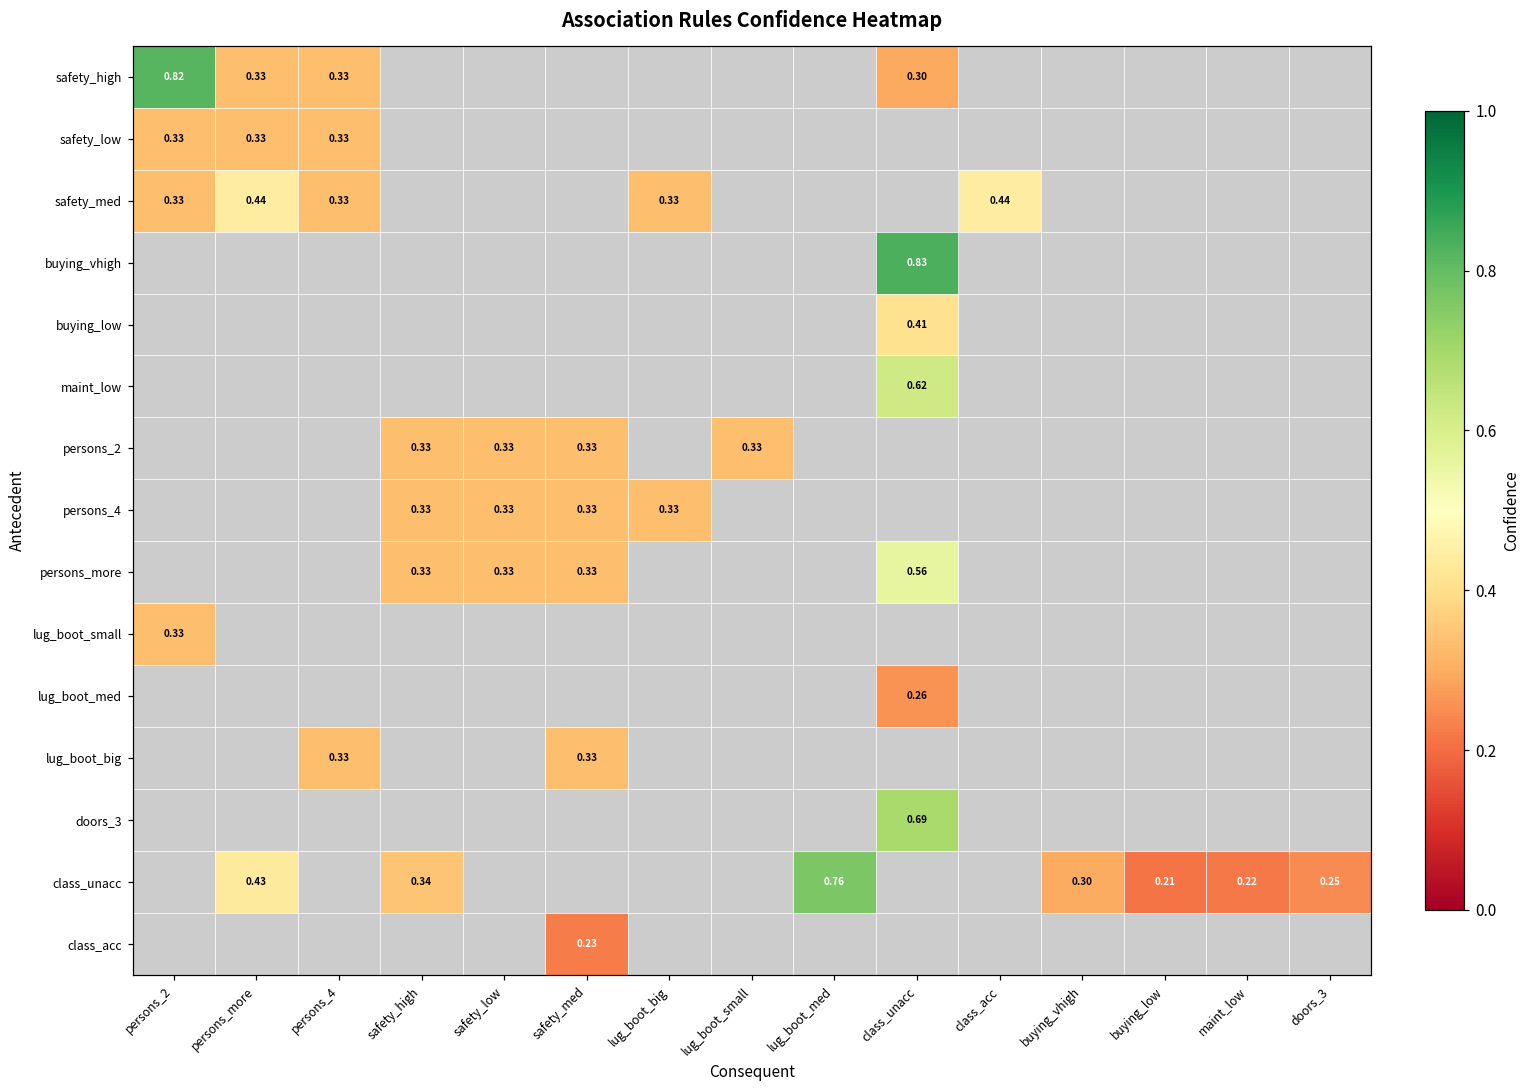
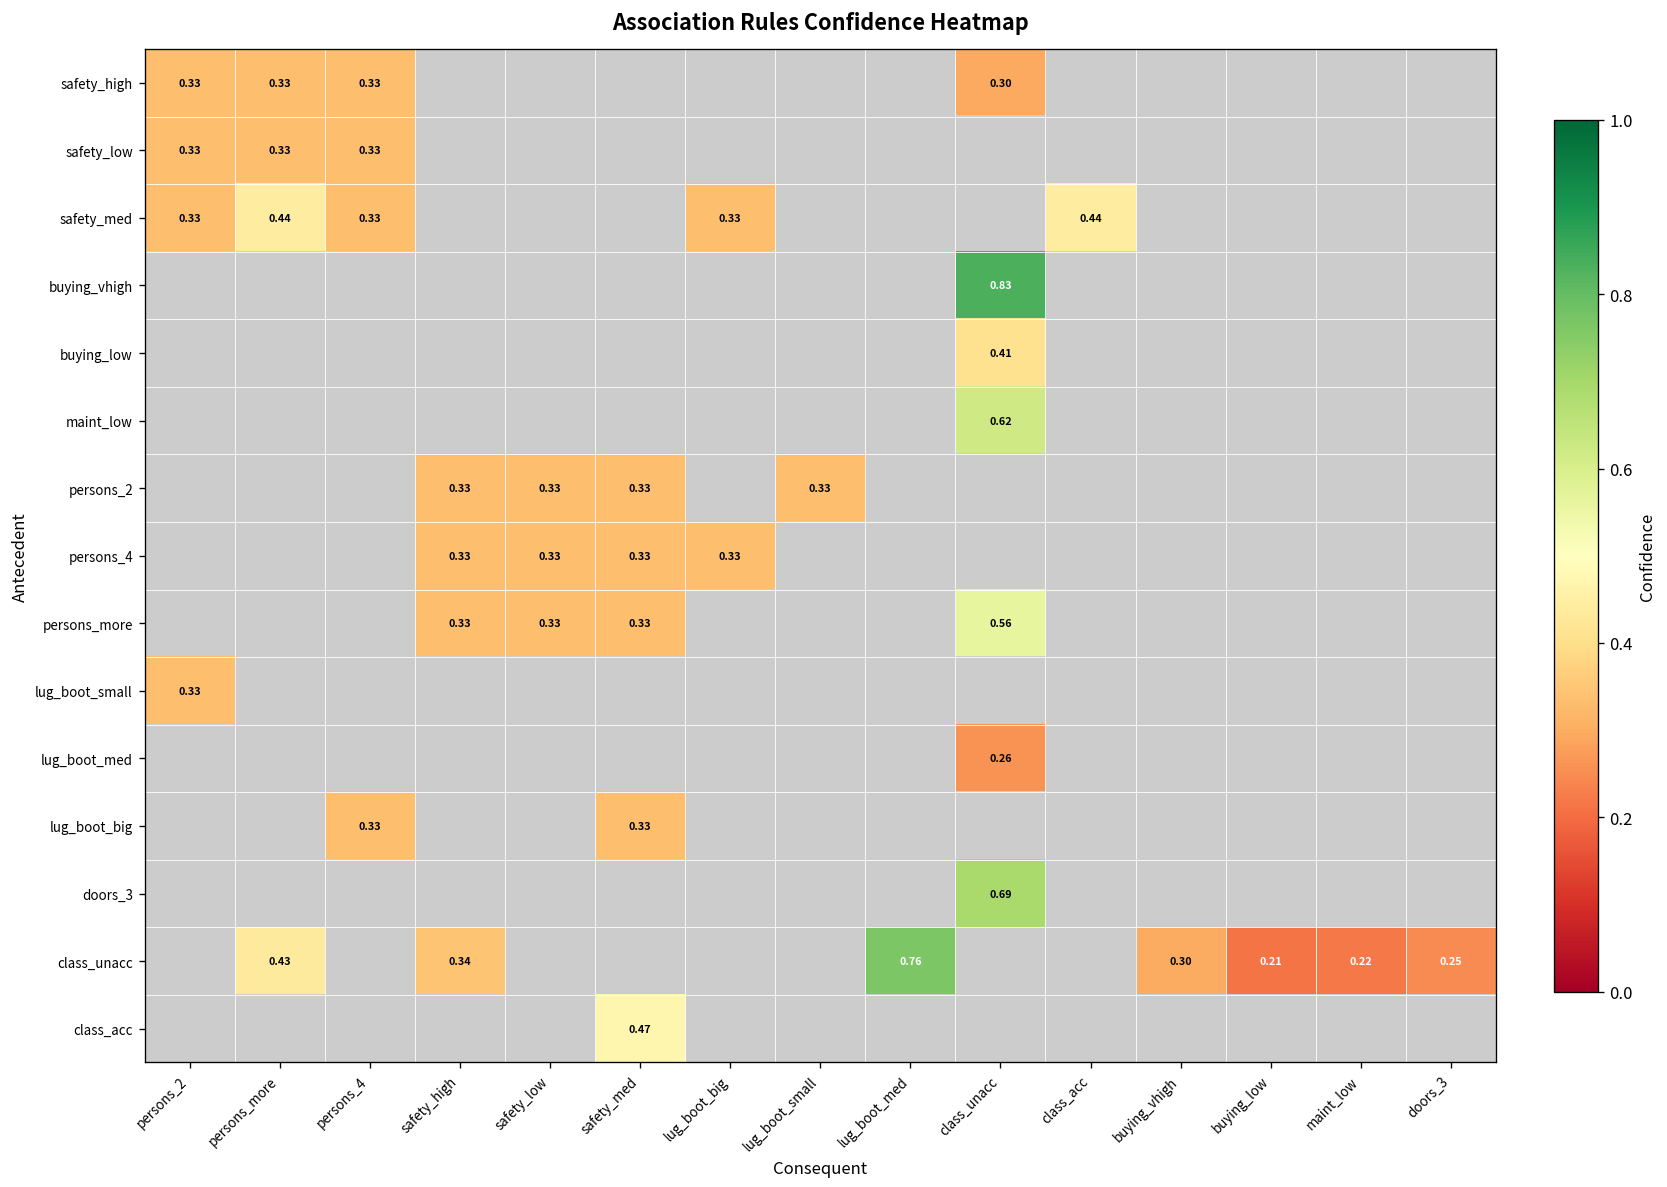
safety_high, persons_2: 0.82 -> 0.33
class_acc, safety_med: 0.23 -> 0.47
